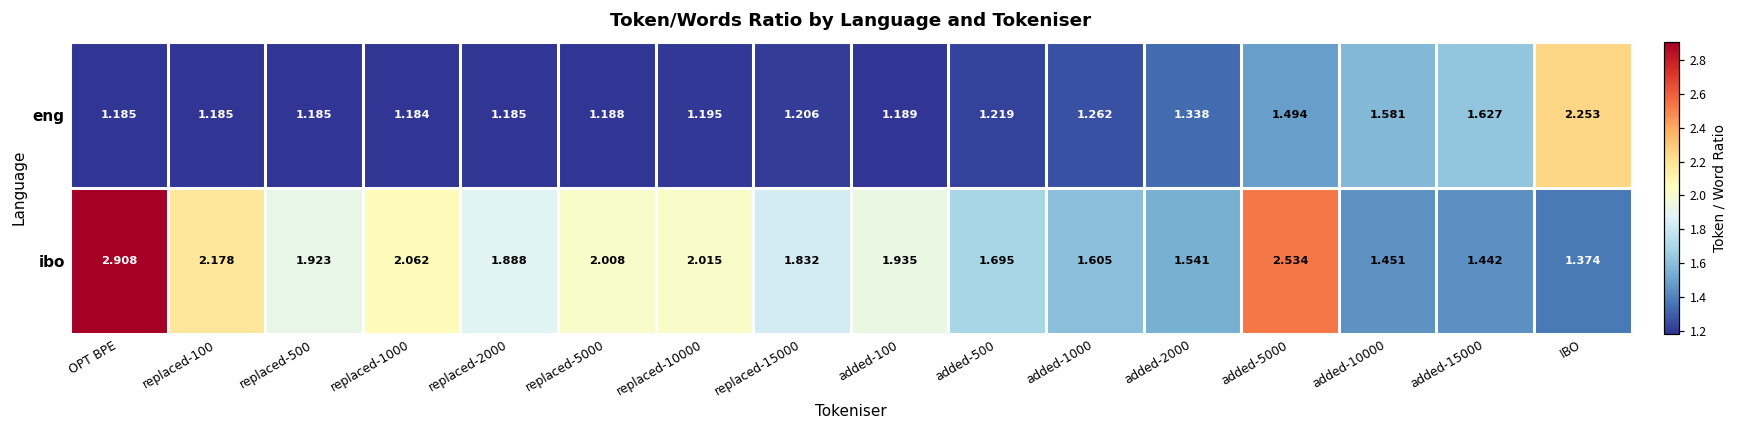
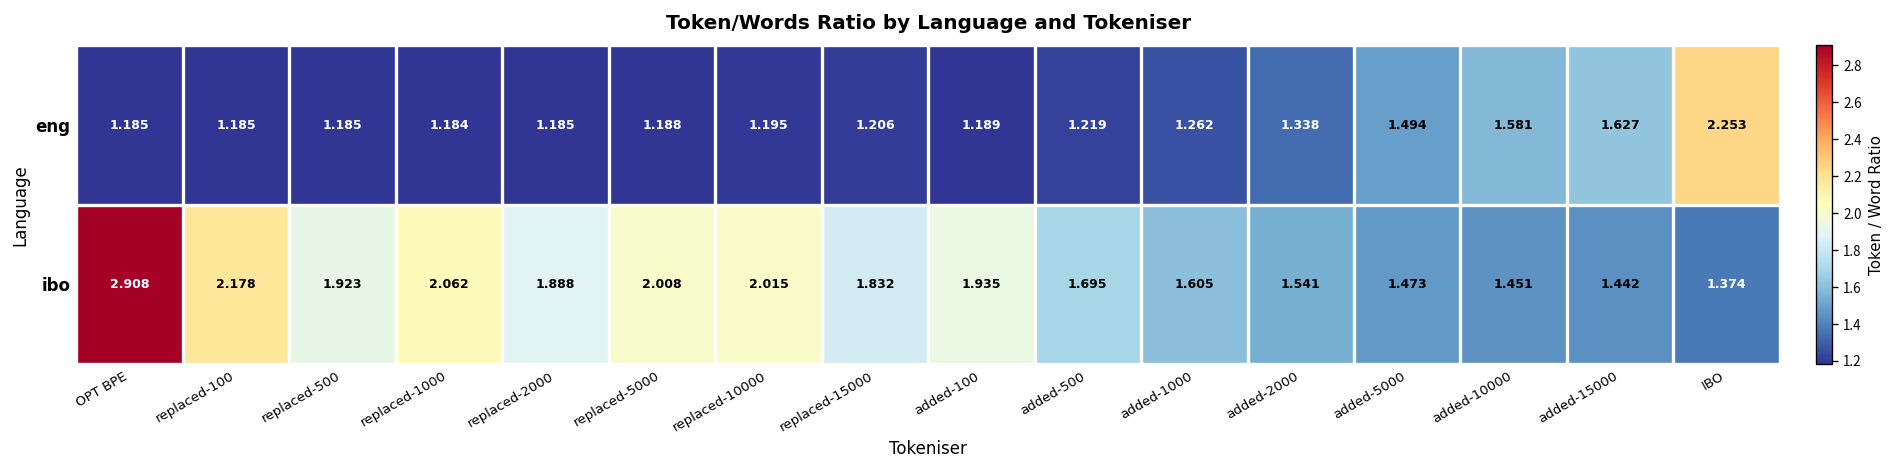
ibo, added-5000: 2.534 -> 1.473
